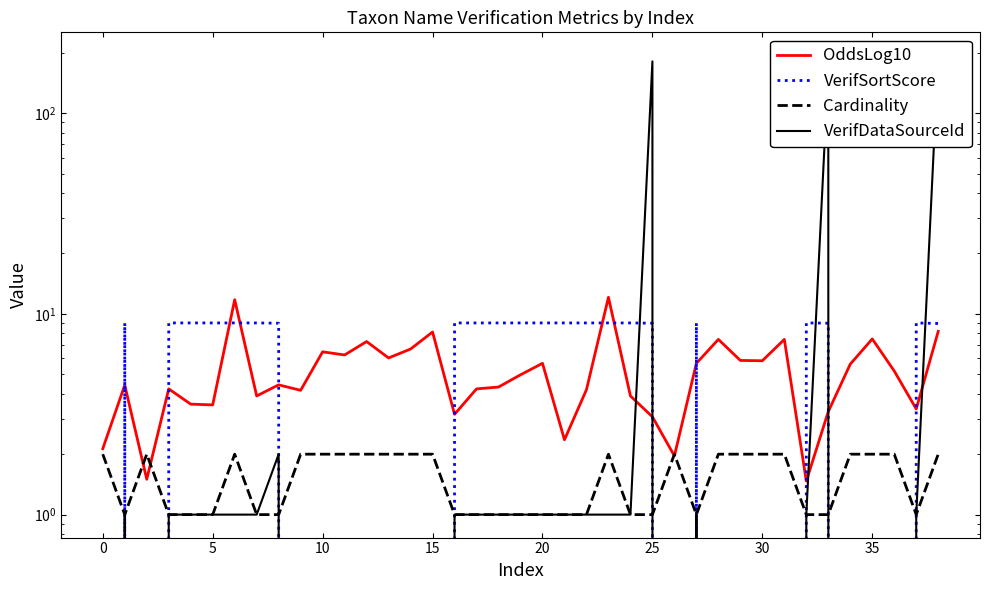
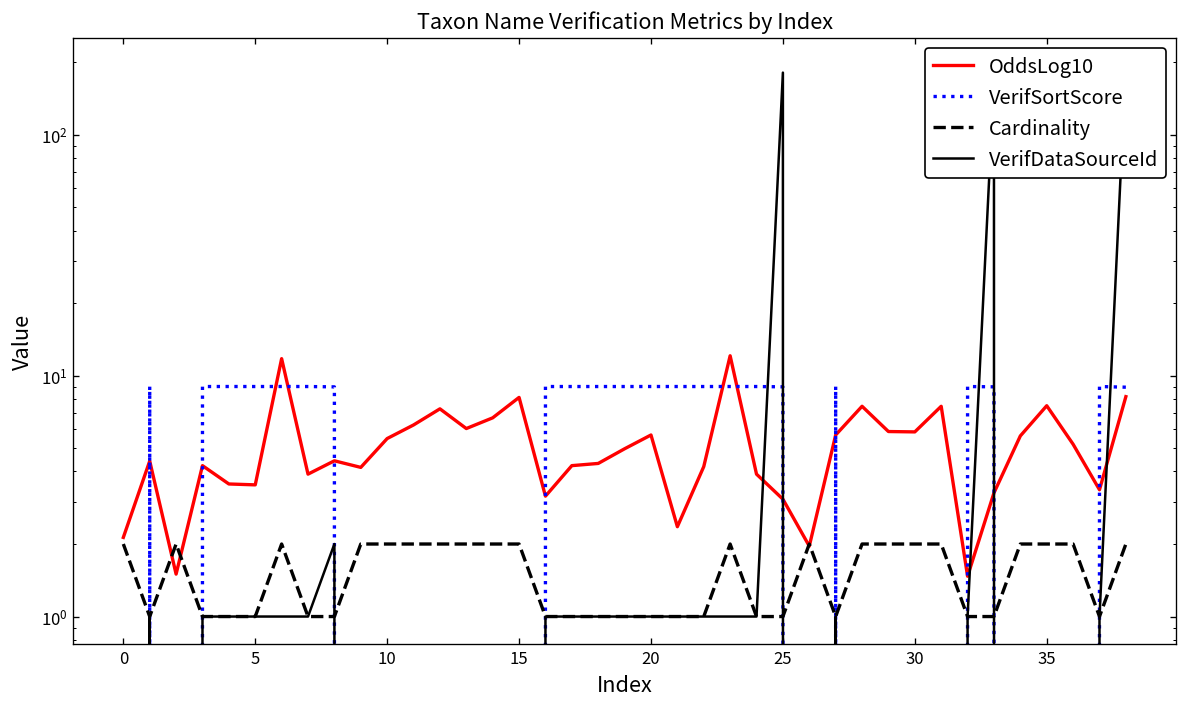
OddsLog10, 10: 6.5 -> 5.5
